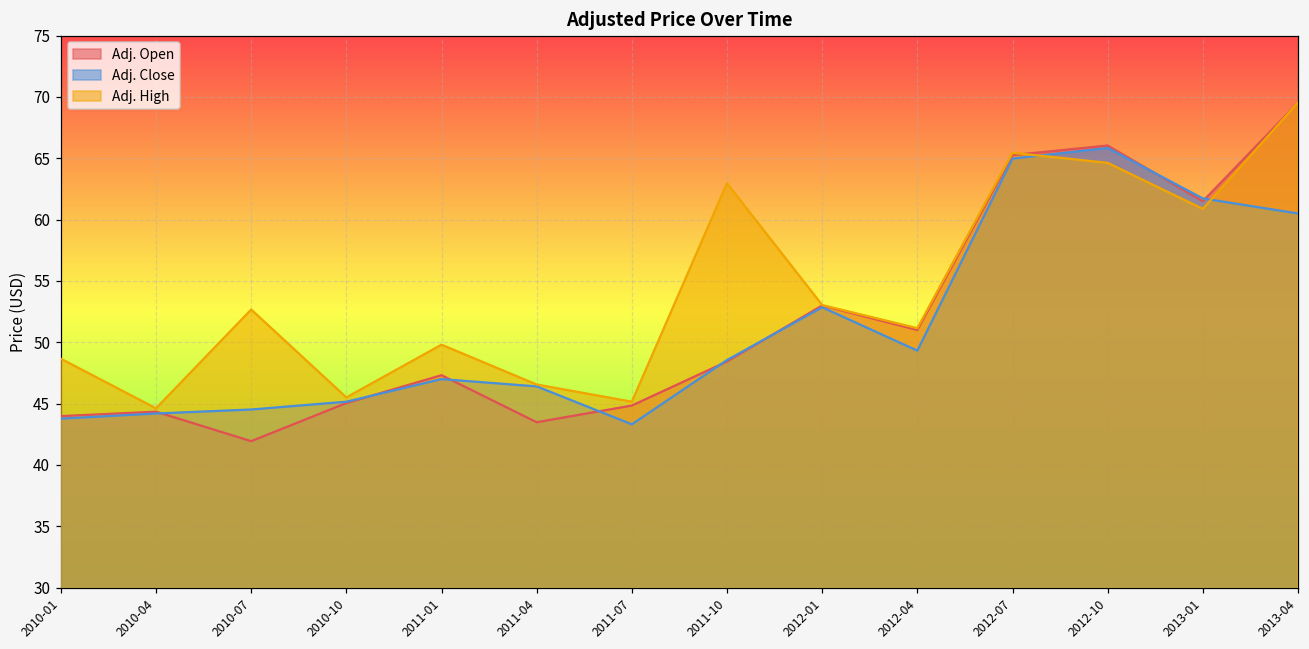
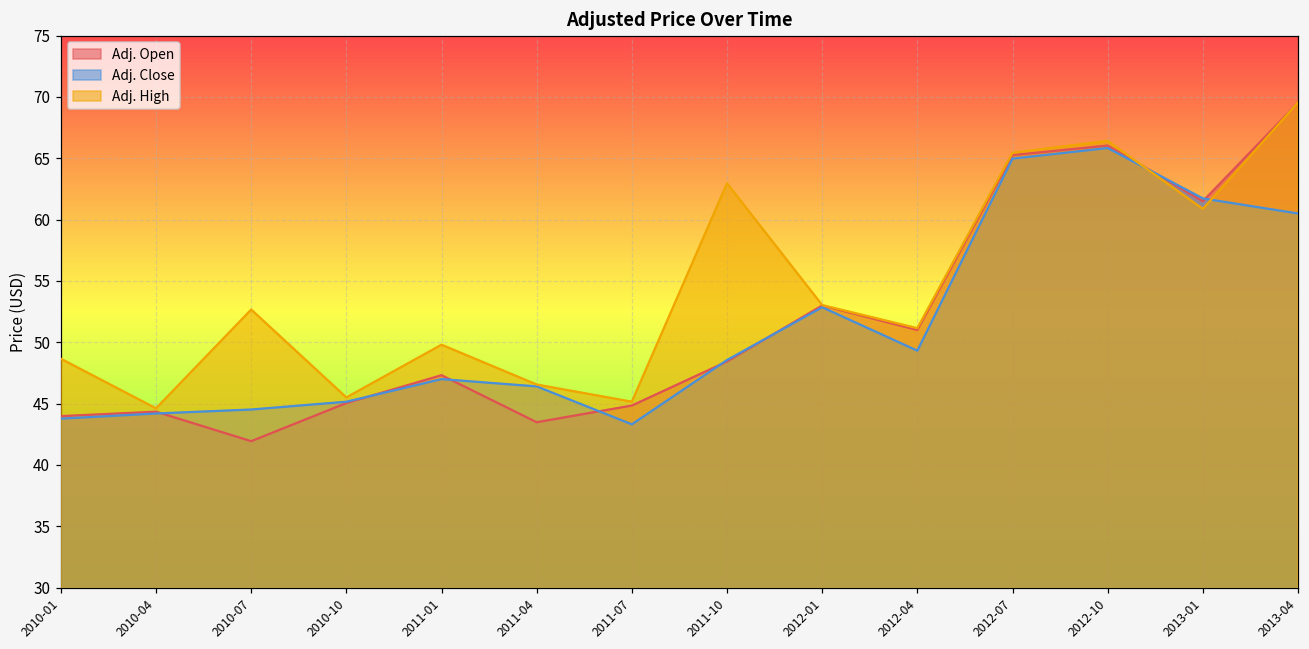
Adj. High, 2012-10: 64.6 -> 66.4
